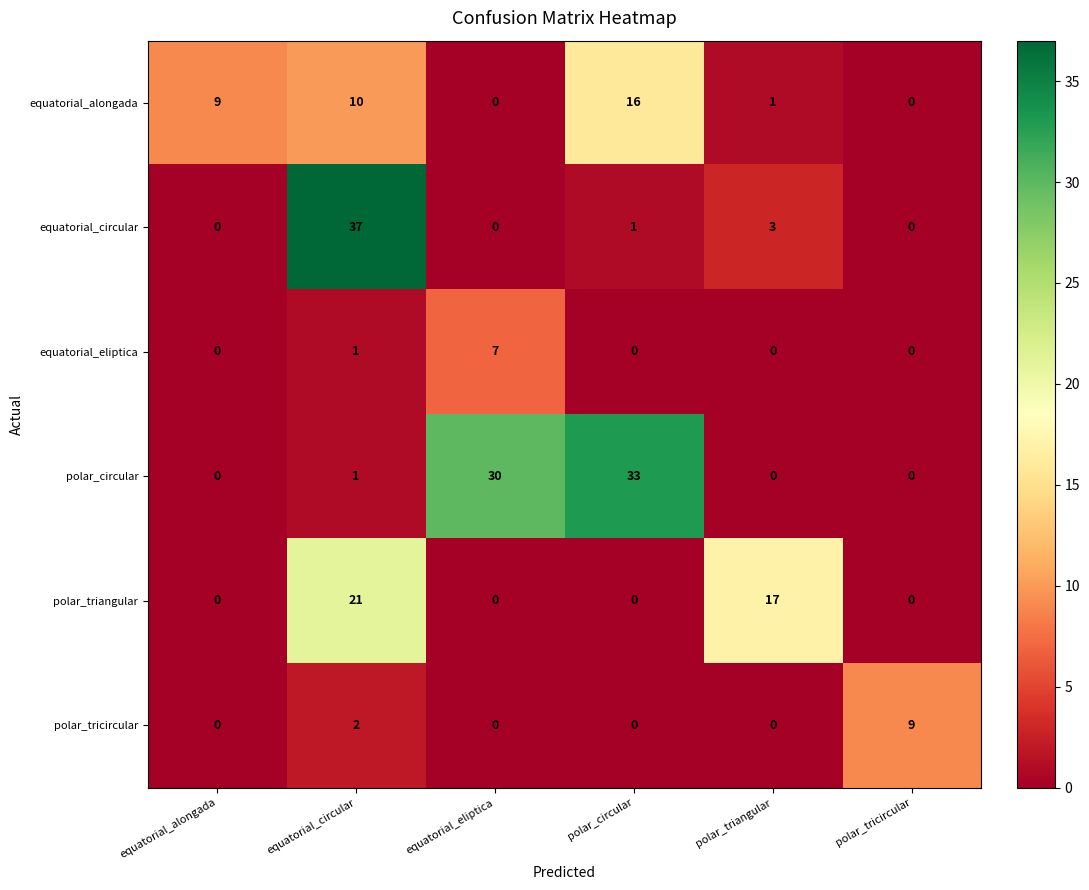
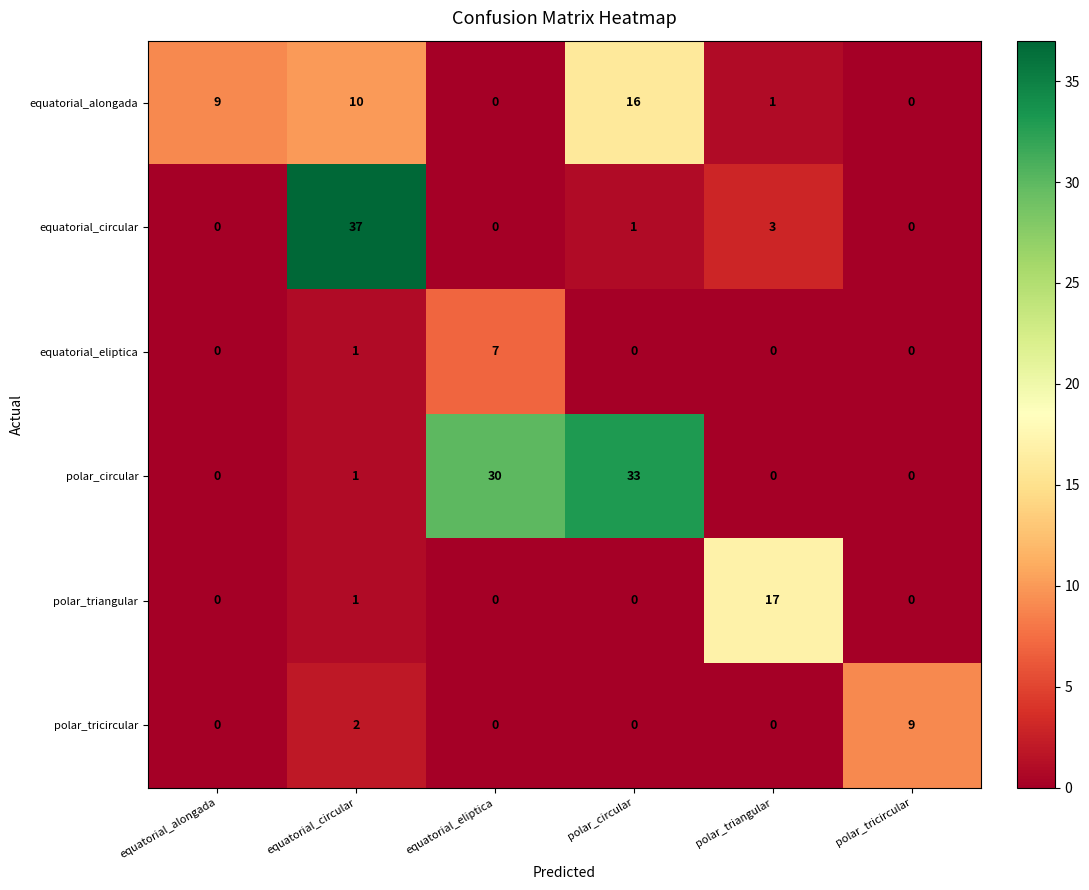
polar_triangular, equatorial_circular: 21 -> 1
